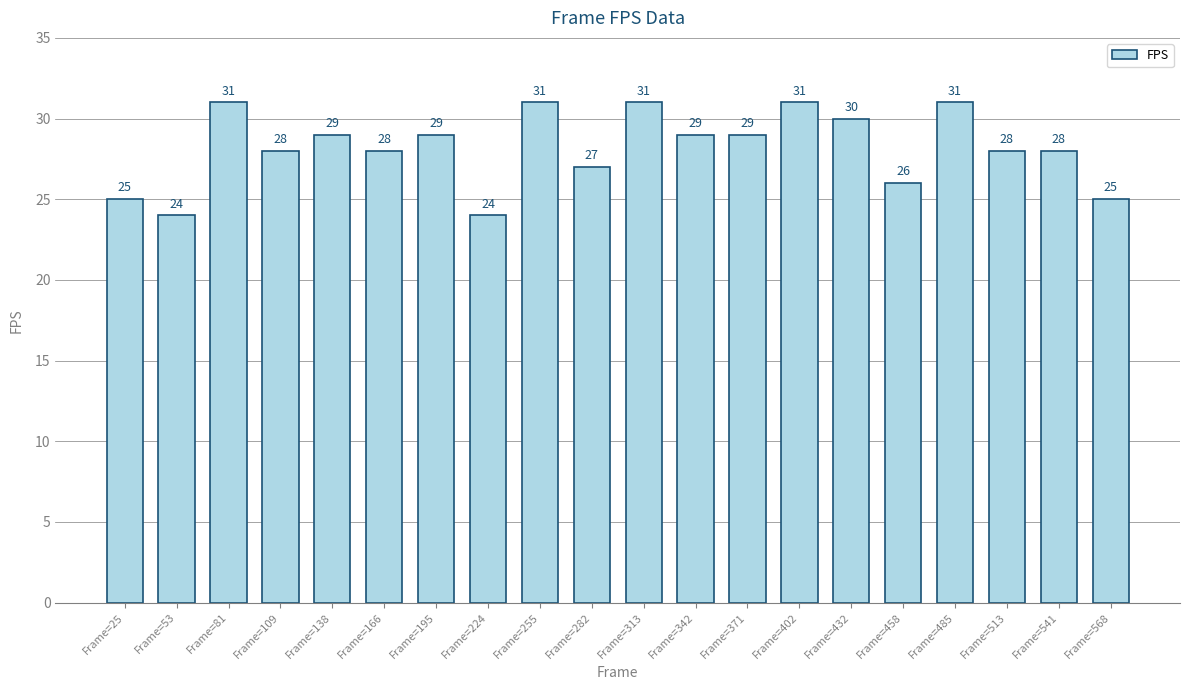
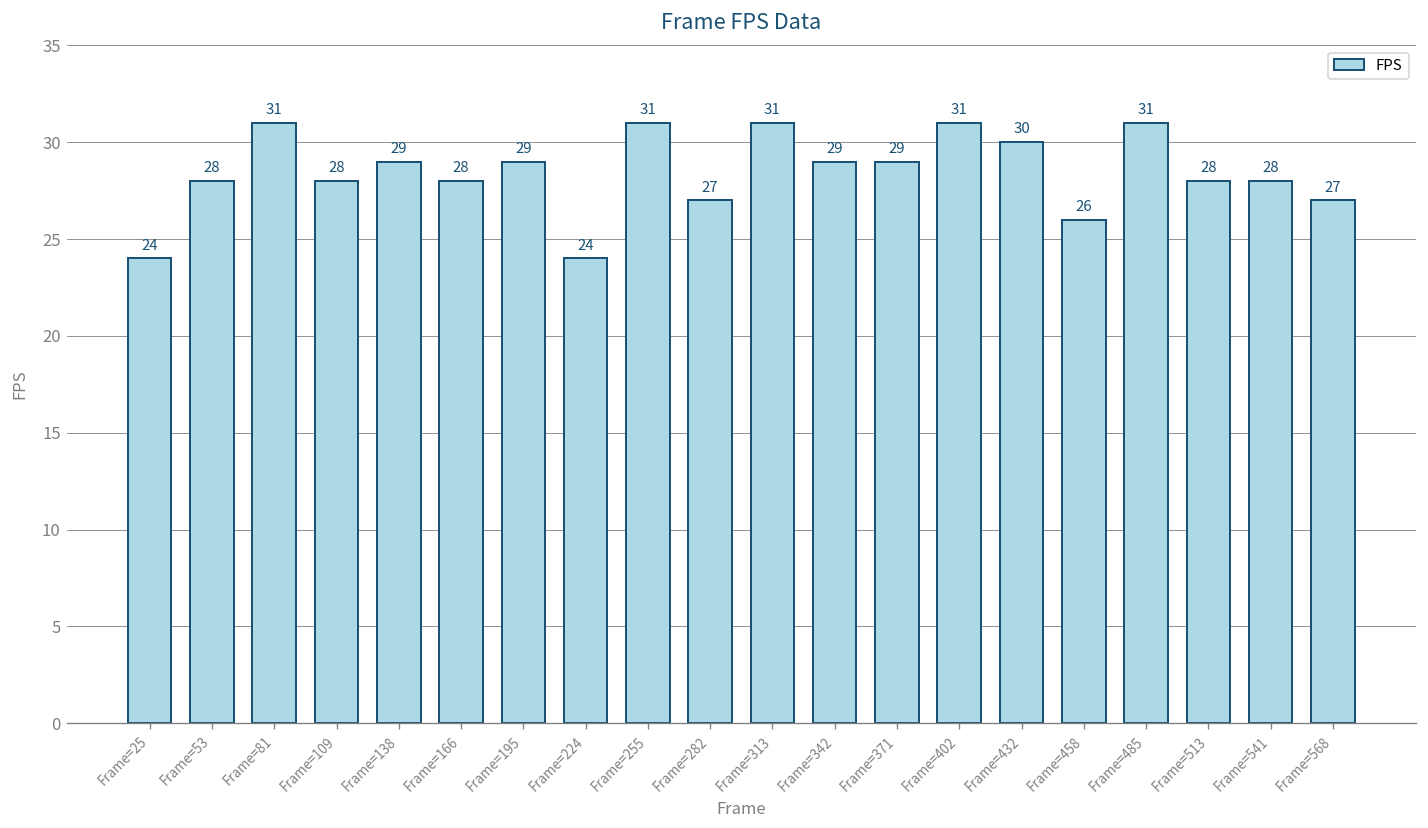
Frame=25: 25 -> 24
Frame=53: 24 -> 28
Frame=568: 25 -> 27
